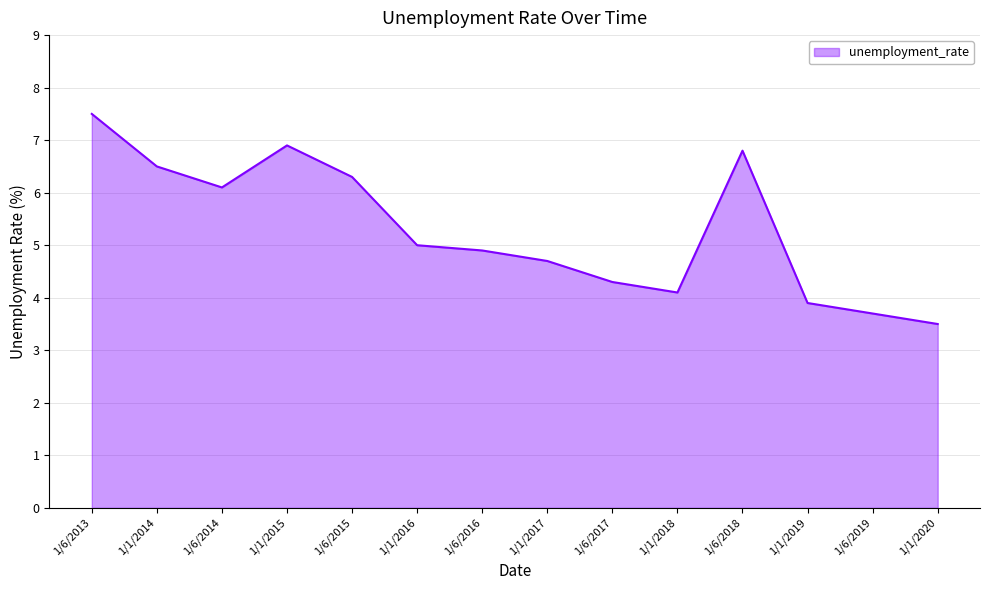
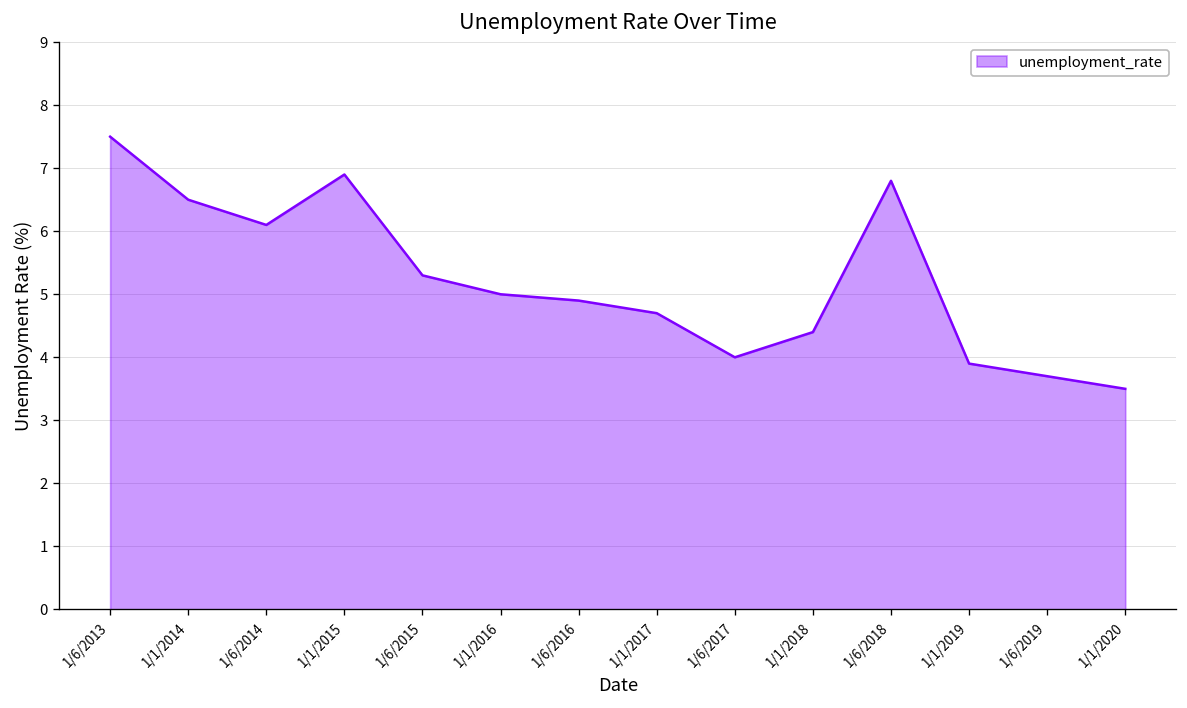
1/6/2015: 6.3 -> 5.3
1/6/2017: 4.3 -> 4.0
1/1/2018: 4.1 -> 4.4
